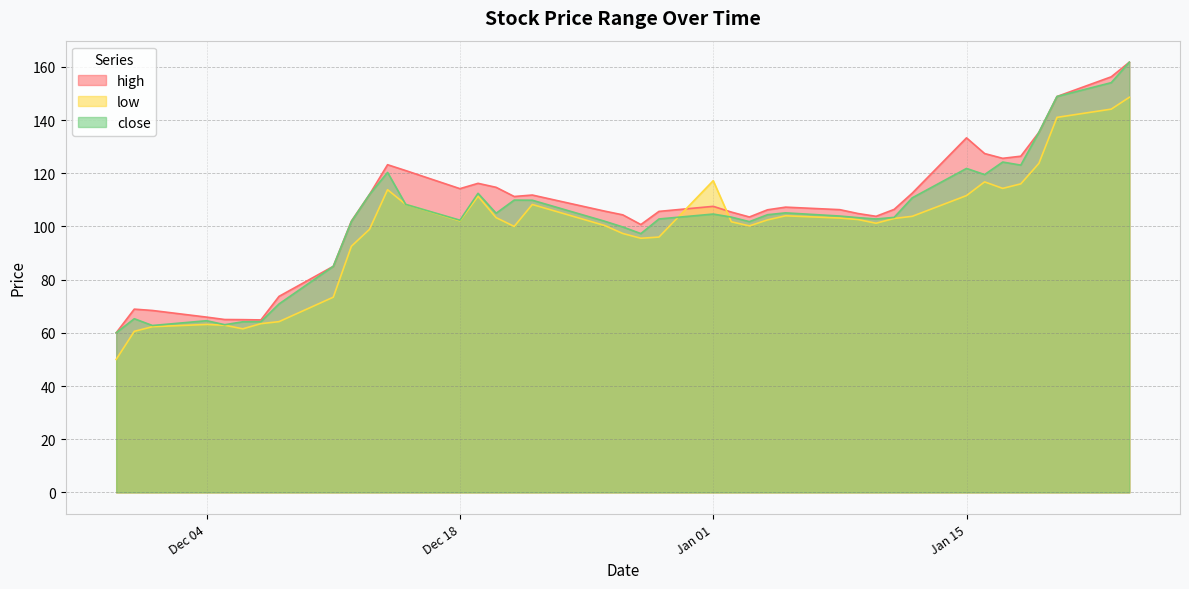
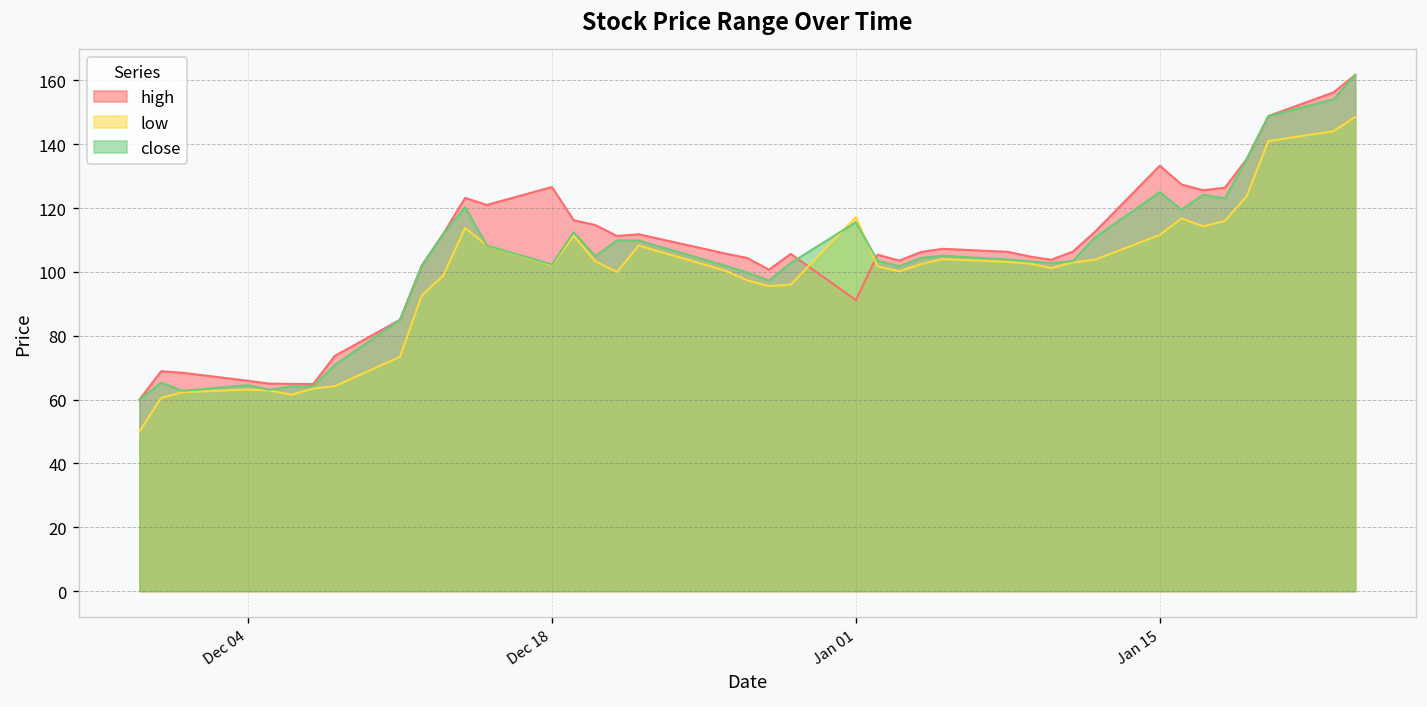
high, Dec 18: 114 -> 127
high, Jan 01: 108 -> 91
close, Jan 01: 105 -> 116
close, Jan 15: 122 -> 125
